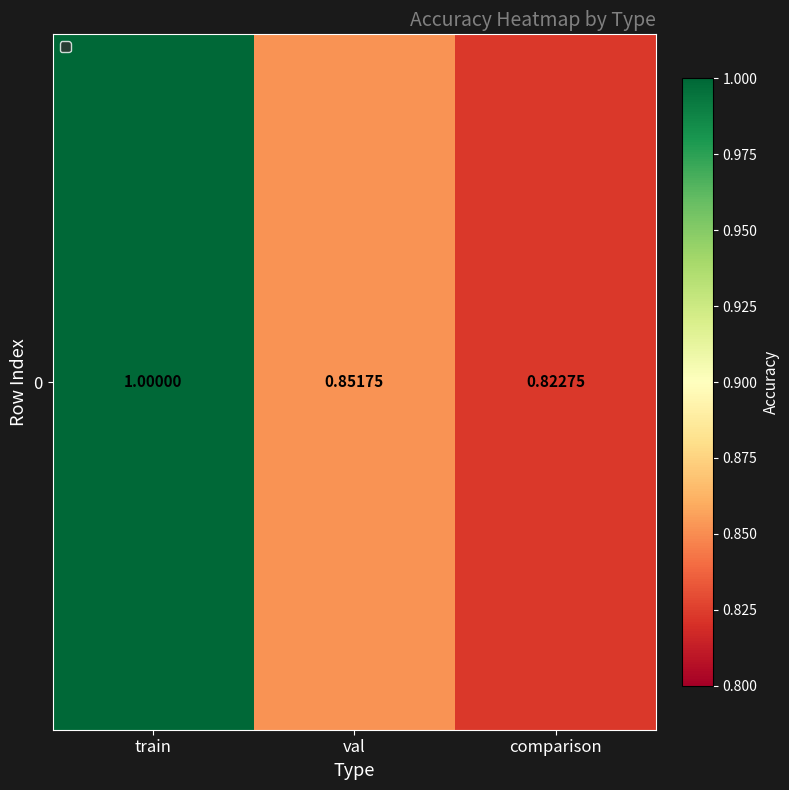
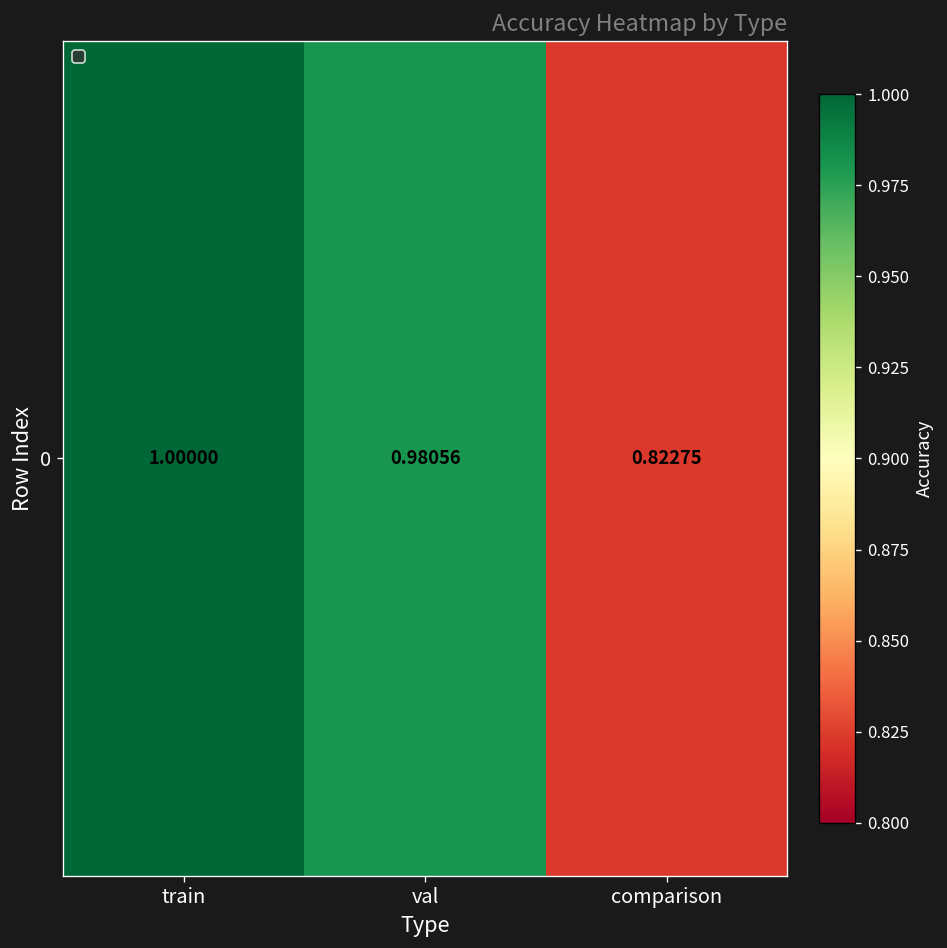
0, val: 0.85175 -> 0.98056
